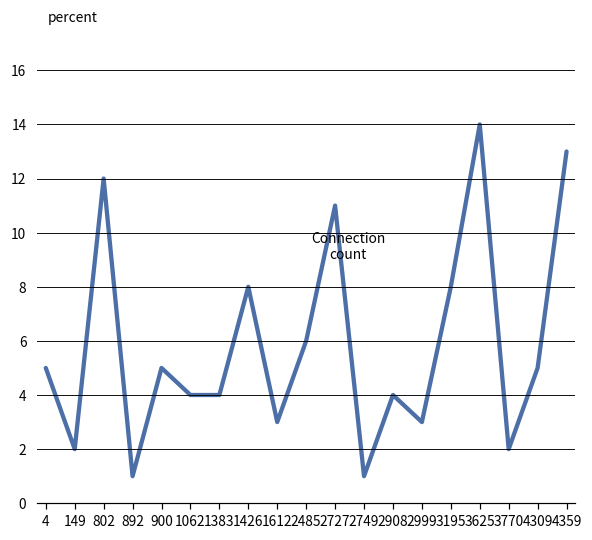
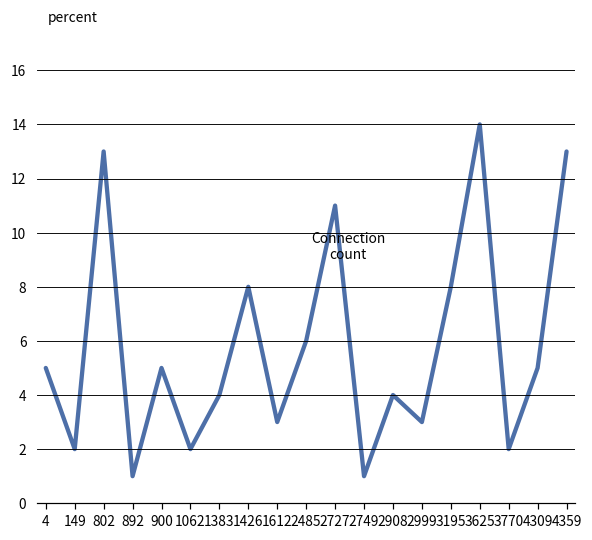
802: 12 -> 13
1062: 4 -> 2
